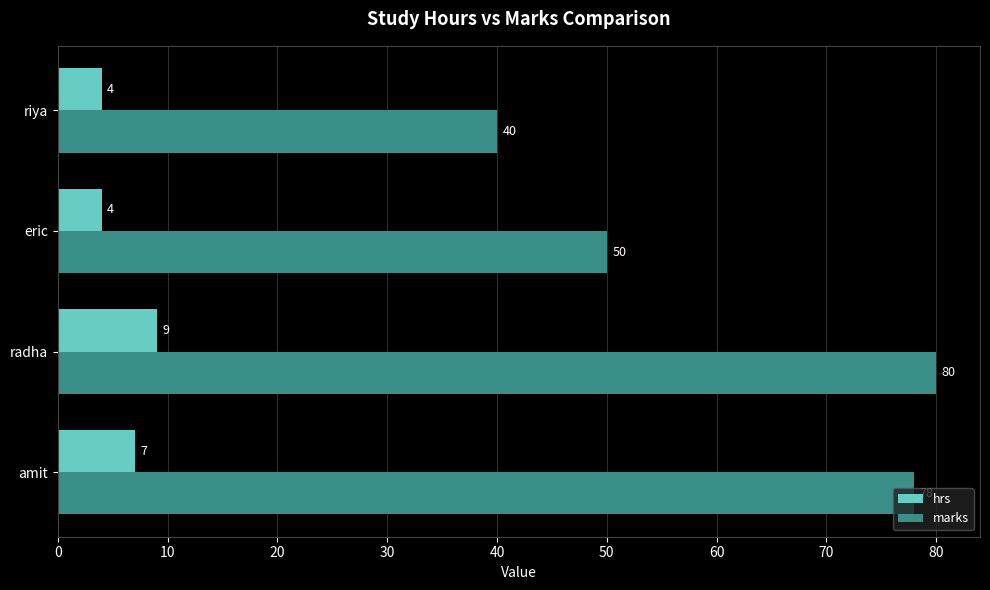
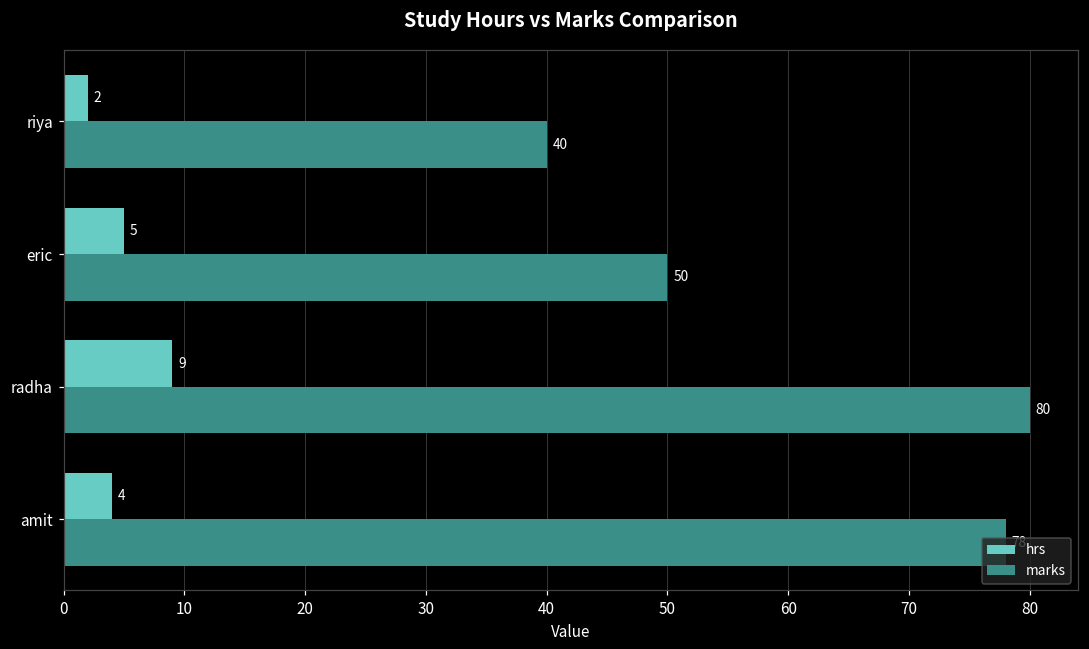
hrs, riya: 4 -> 2
hrs, eric: 4 -> 5
hrs, amit: 7 -> 4
